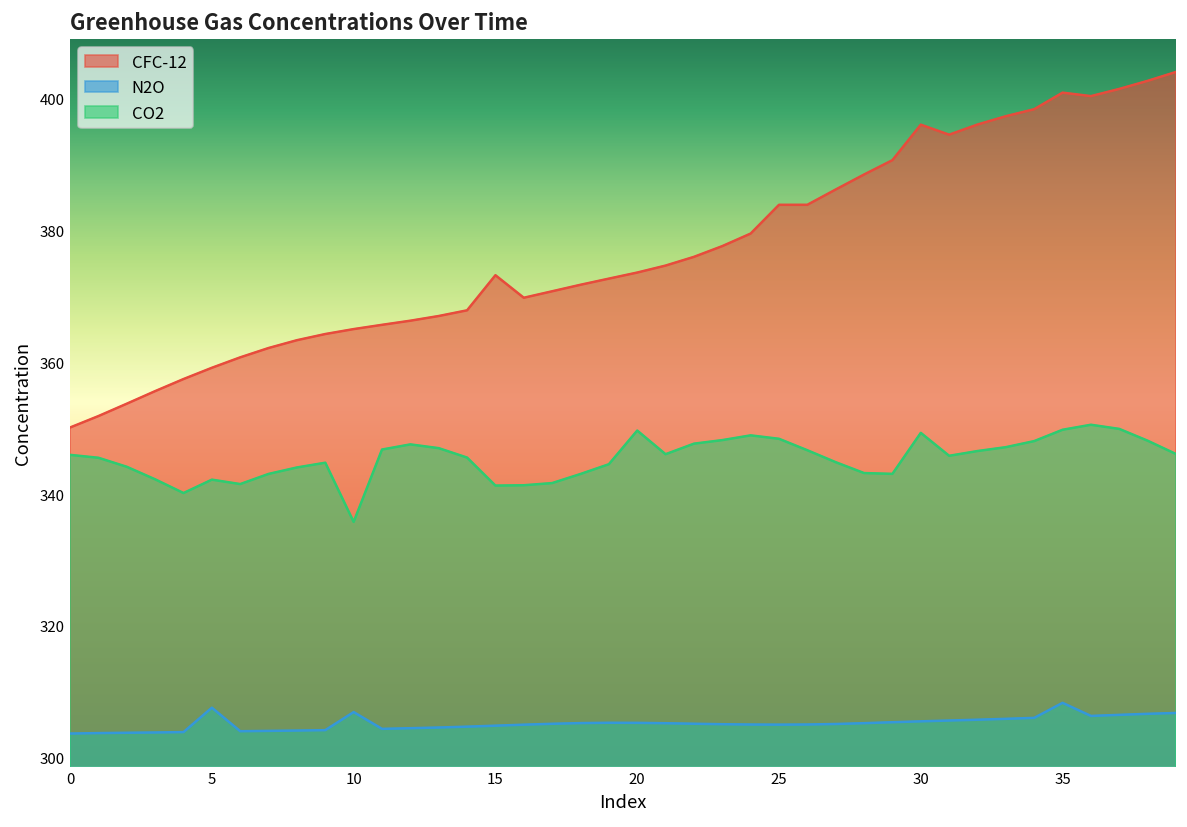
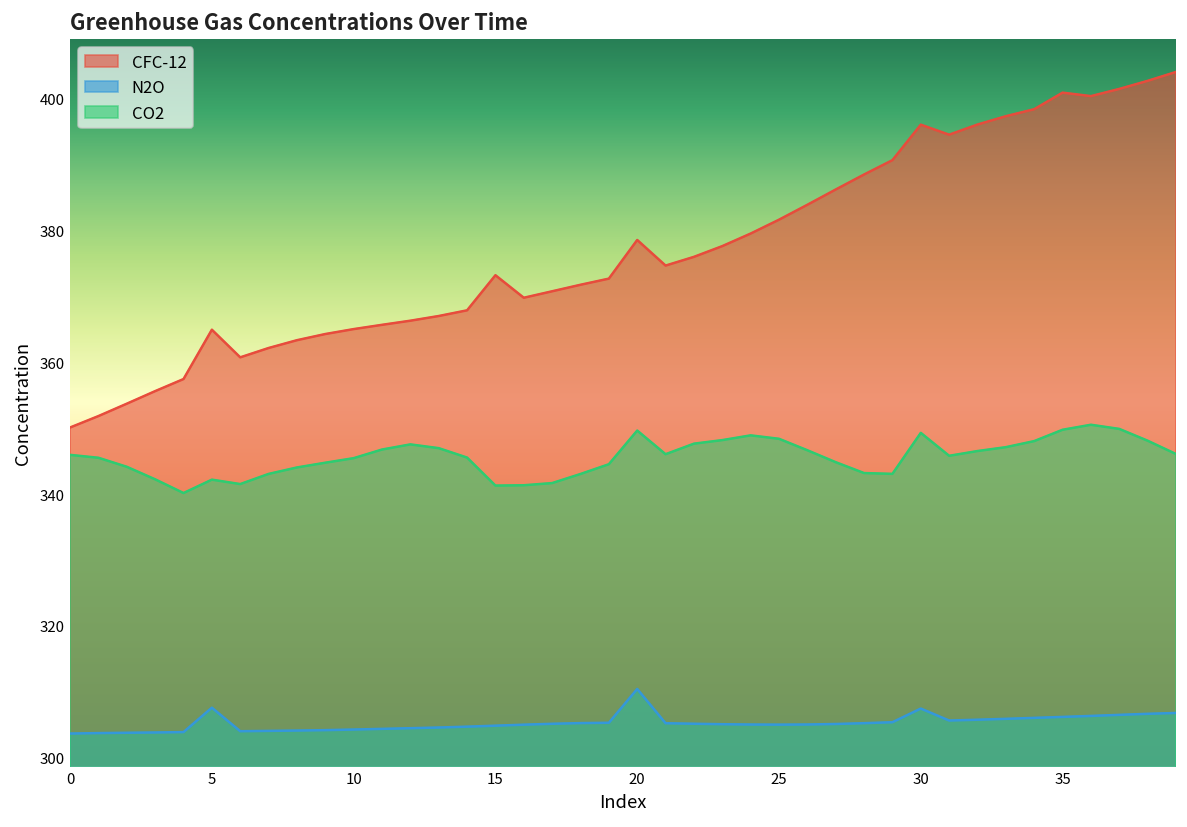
CFC-12, 5: 359 -> 365
N2O, 10: 307 -> 304
CO2, 10: 336 -> 345
CFC-12, 20: 374 -> 379
N2O, 20: 305 -> 310
CFC-12, 25: 384 -> 382
N2O, 30: 306 -> 307
N2O, 35: 308 -> 306
